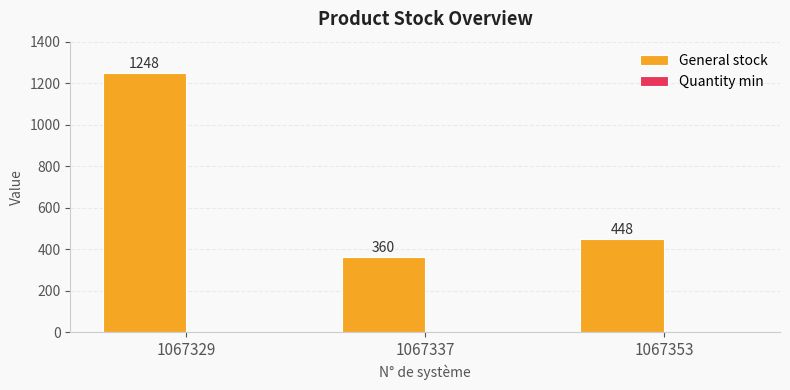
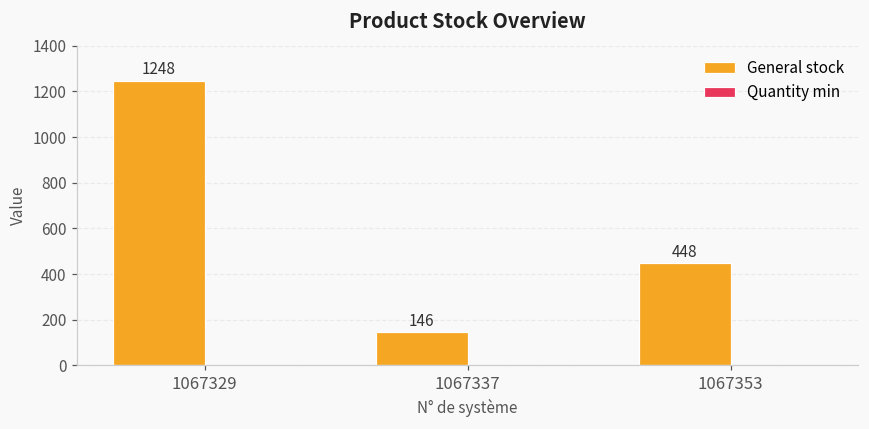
General stock, 1067337: 360 -> 146
